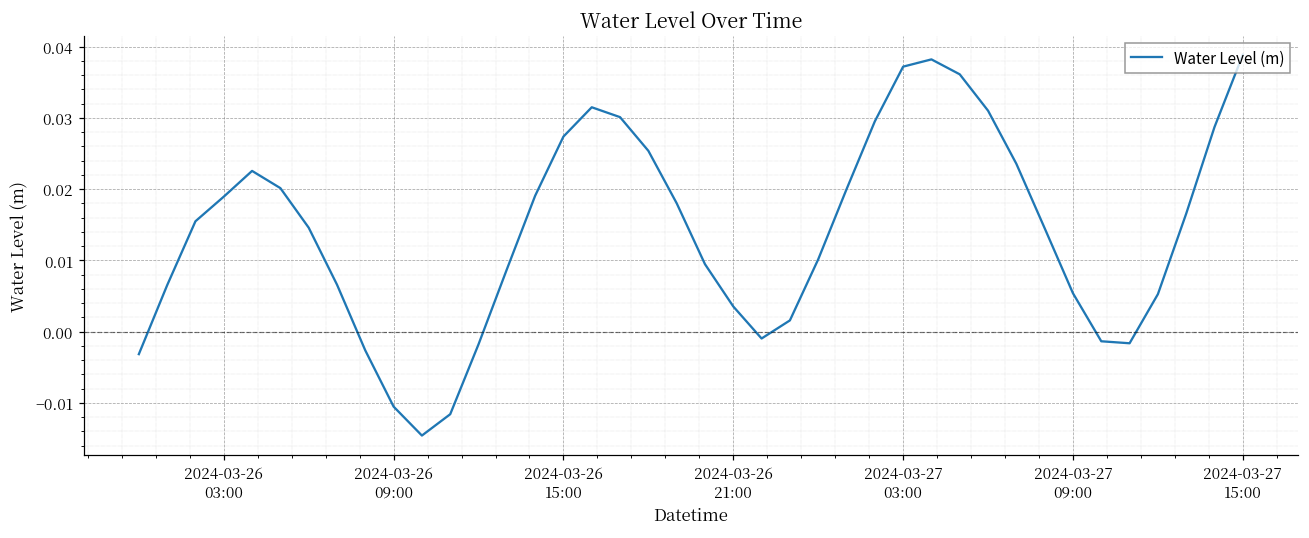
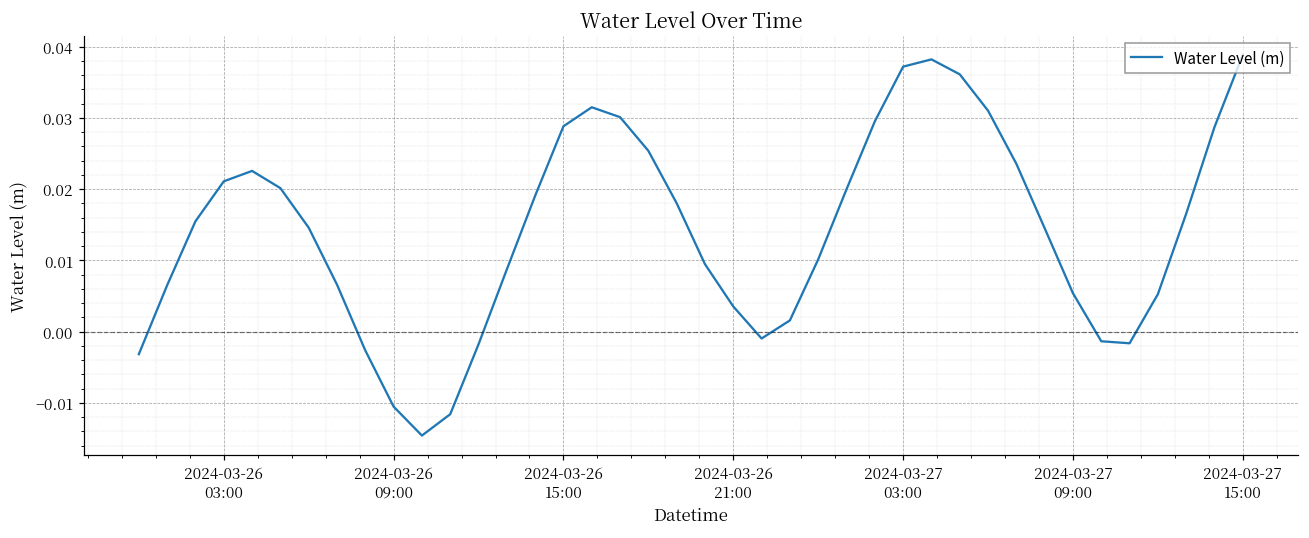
2024-03-26 03:00: 0.019 -> 0.021
2024-03-26 15:00: 0.027 -> 0.029
